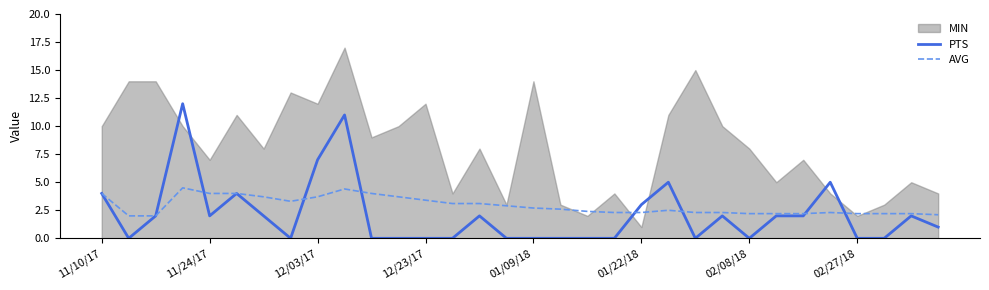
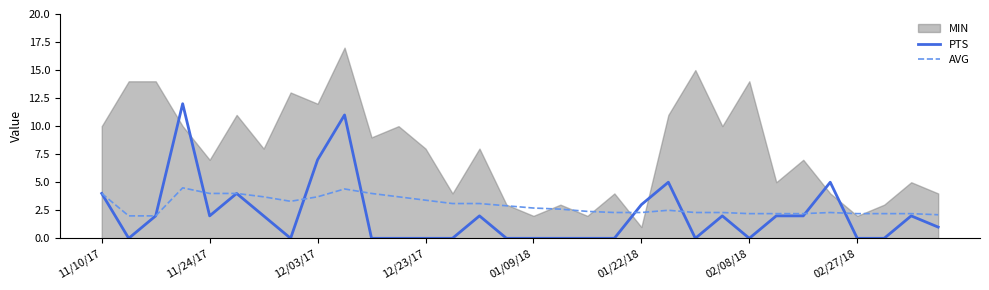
MIN, 12/23/17: 12 -> 8
MIN, 01/09/18: 14 -> 2
MIN, 02/08/18: 8 -> 14
